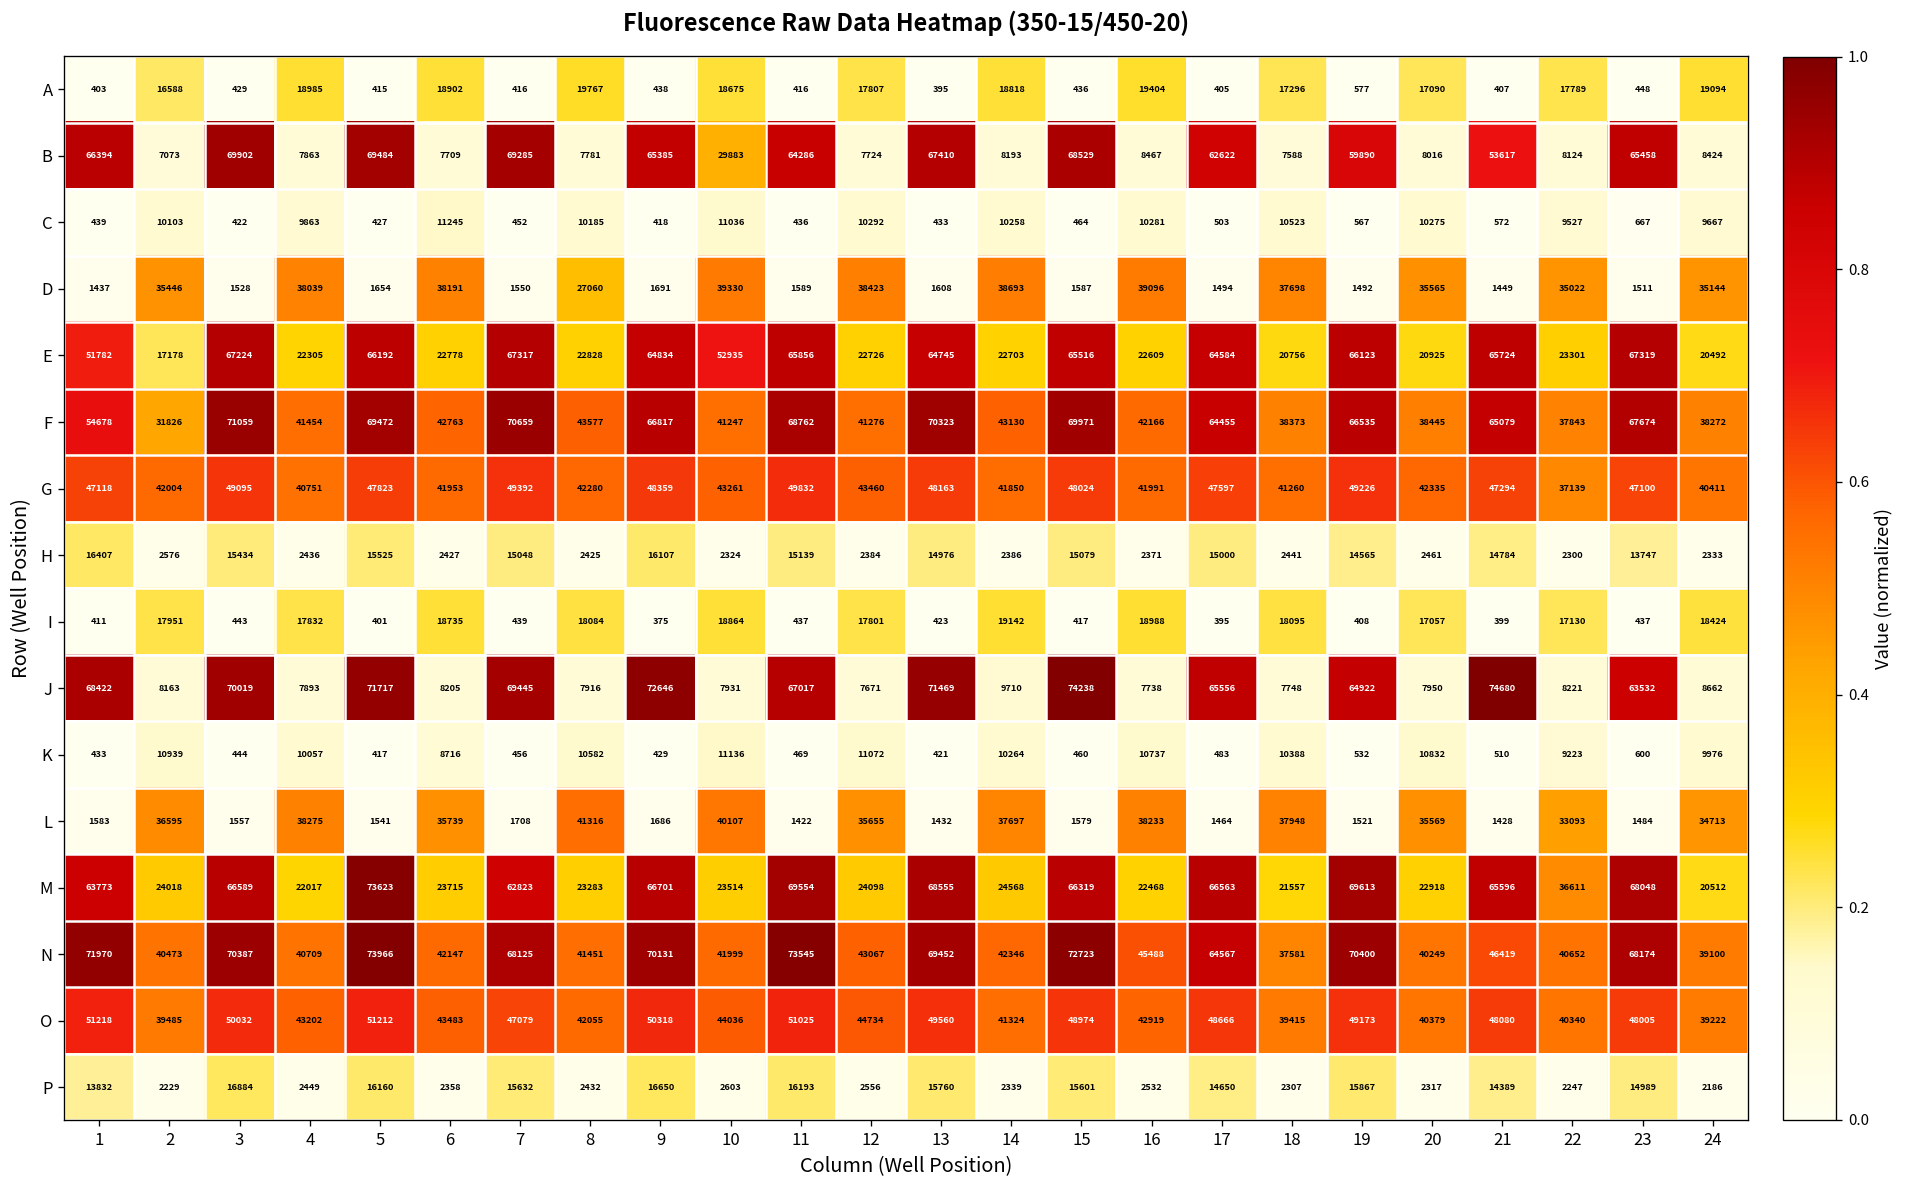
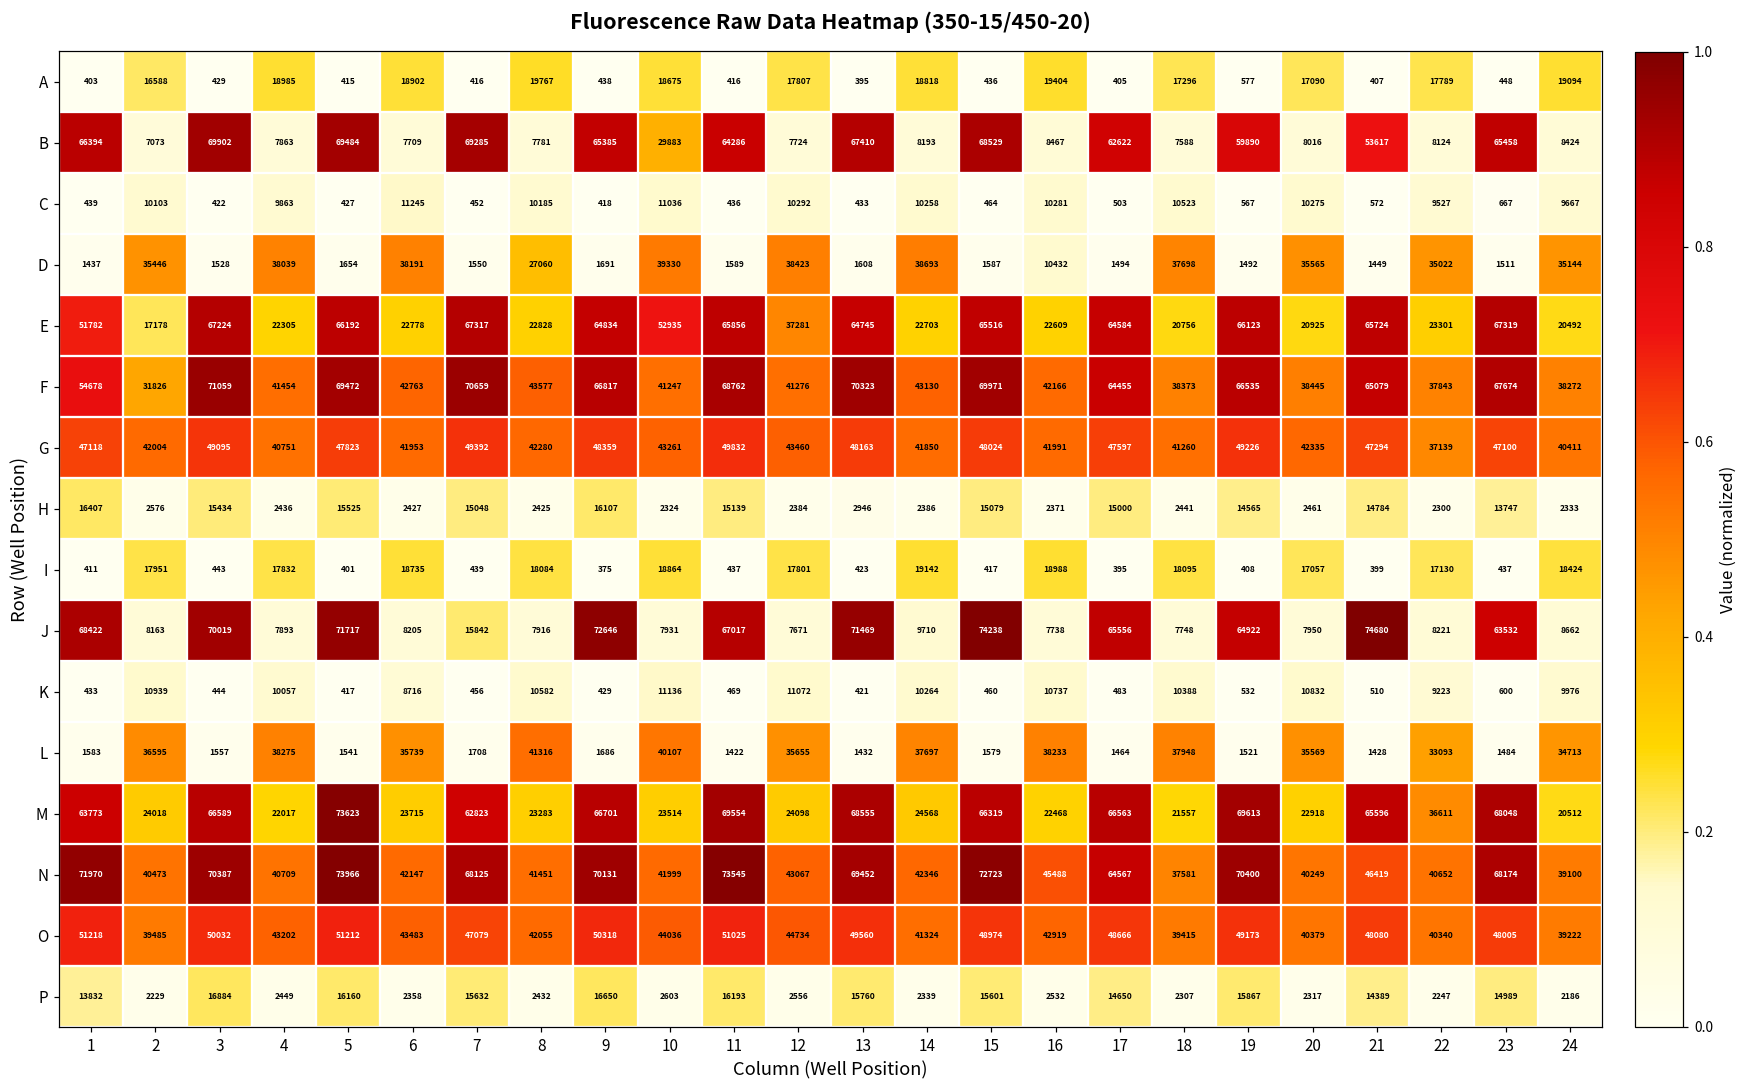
D, 16: 39096 -> 10432
E, 12: 22726 -> 37281
H, 13: 14976 -> 2946
J, 7: 69445 -> 15842
